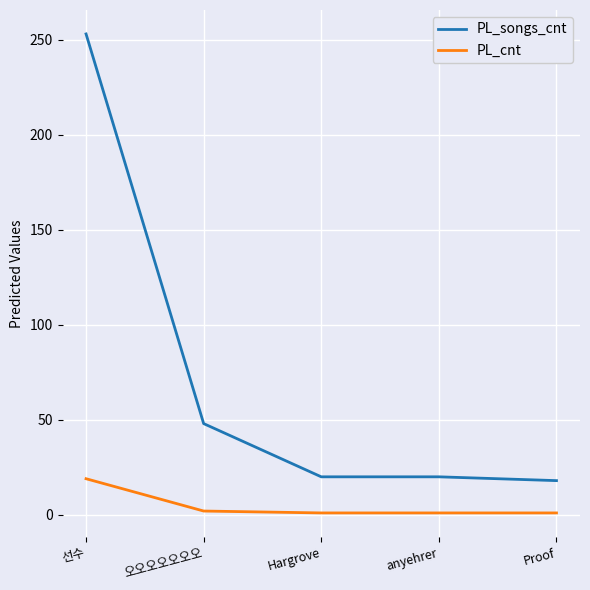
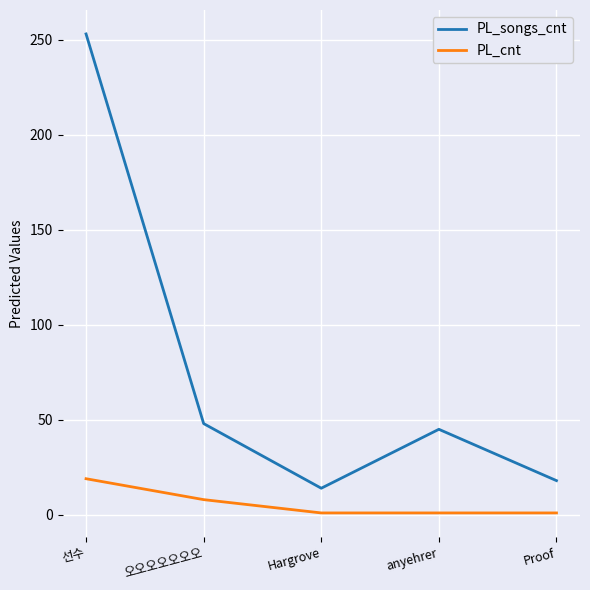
PL_cnt, 오오오오오오오: 2 -> 8
PL_songs_cnt, Hargrove: 20 -> 14
PL_songs_cnt, anyehrer: 20 -> 45
